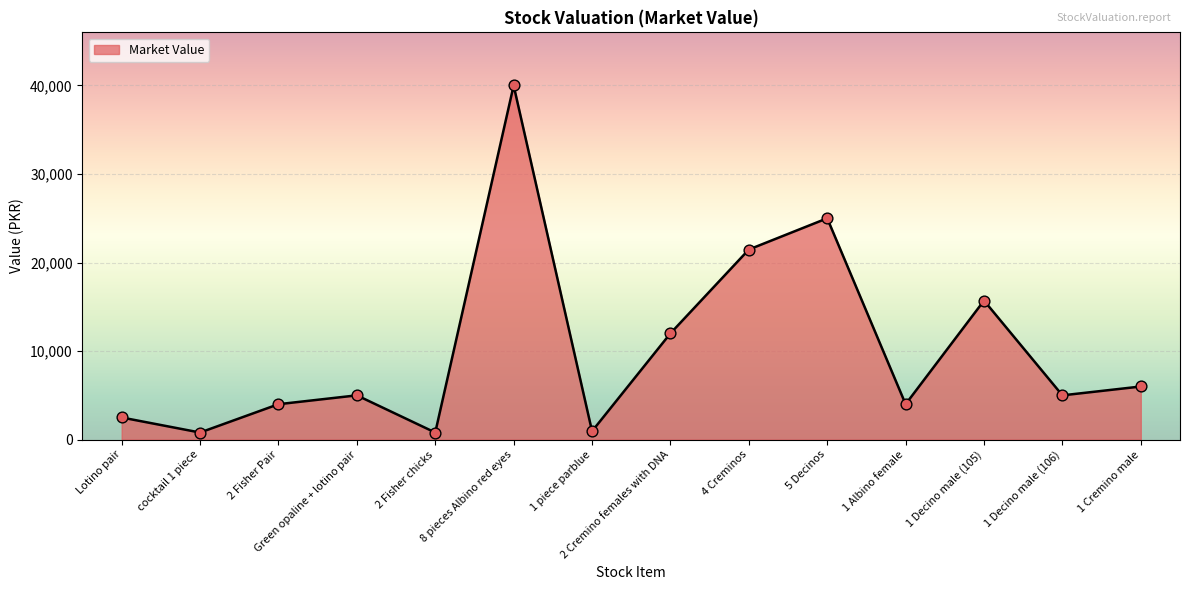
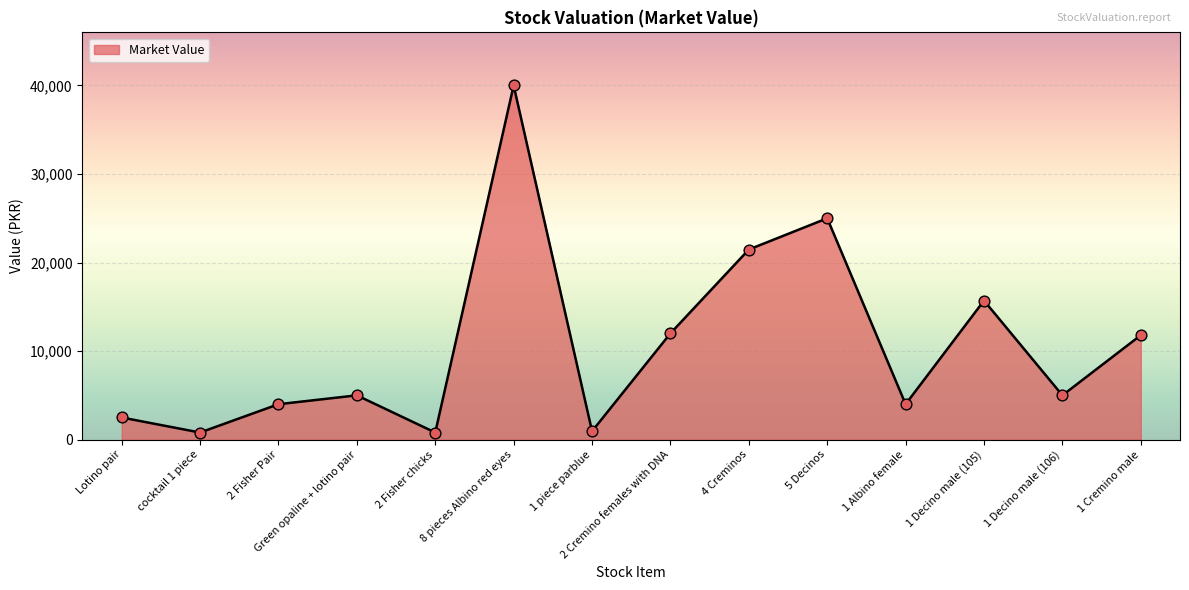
1 Cremino male: 6,000 -> 12,000
